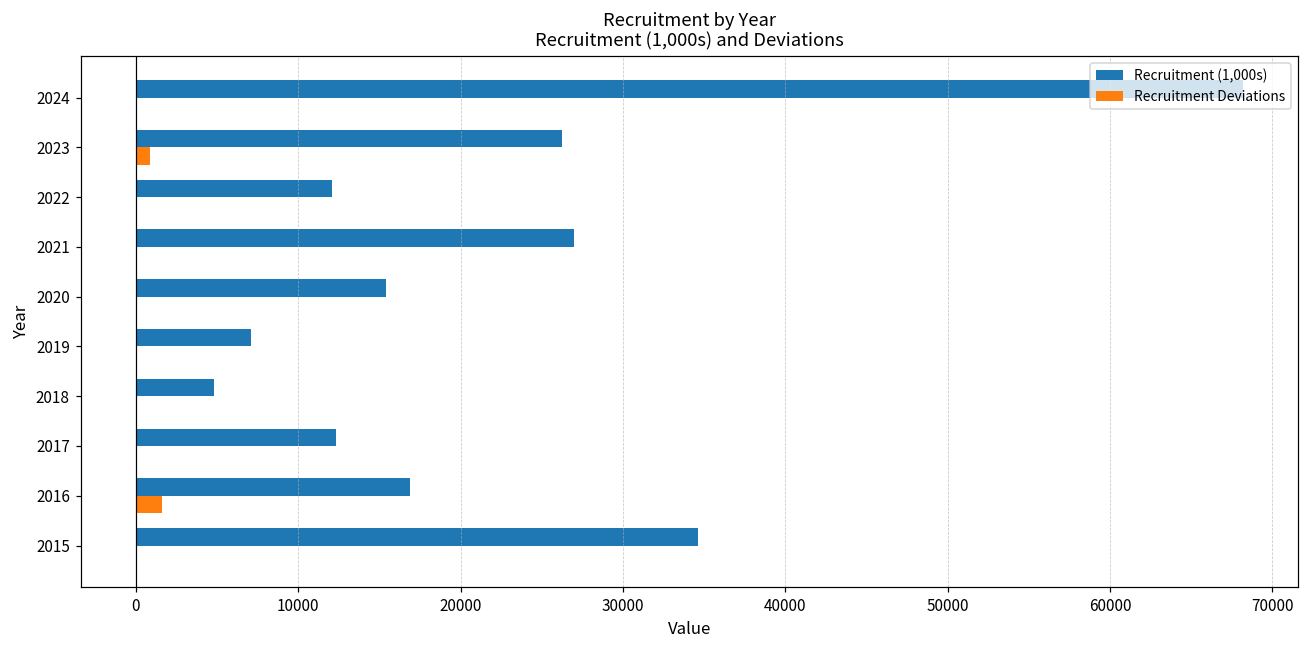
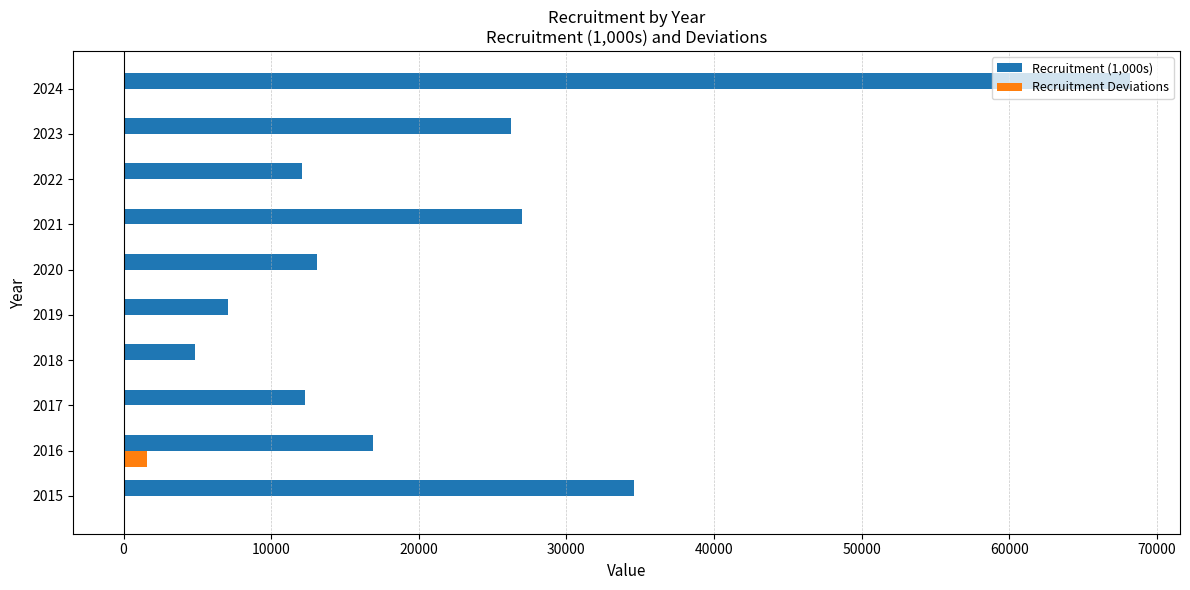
Recruitment Deviations, 2023: 900 -> 0
Recruitment (1,000s), 2020: 15400 -> 13100
